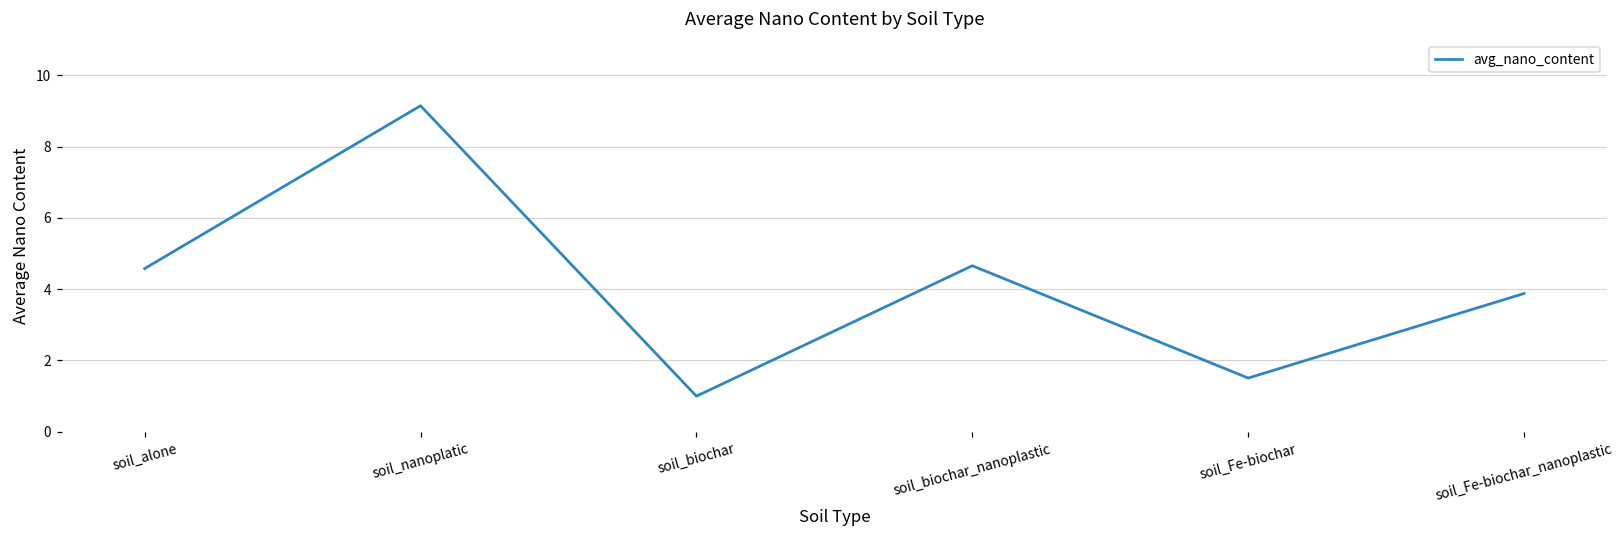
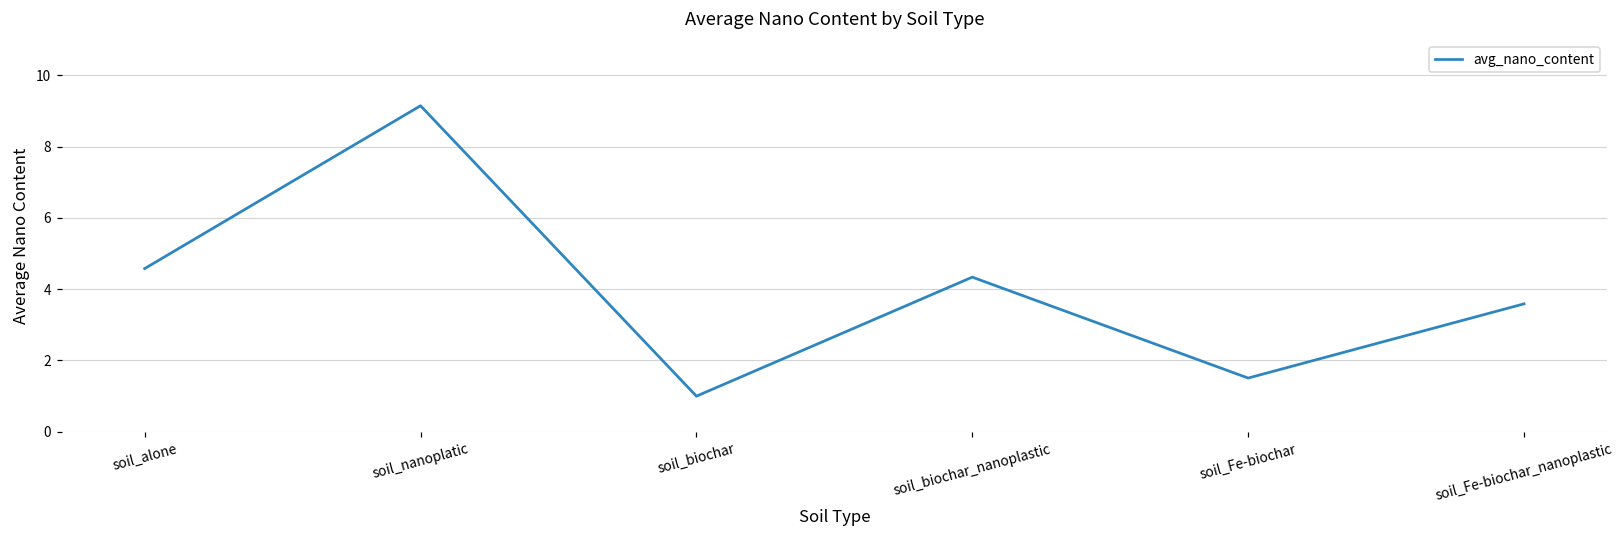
soil_biochar_nanoplastic: 4.7 -> 4.3
soil_Fe-biochar_nanoplastic: 3.9 -> 3.6
